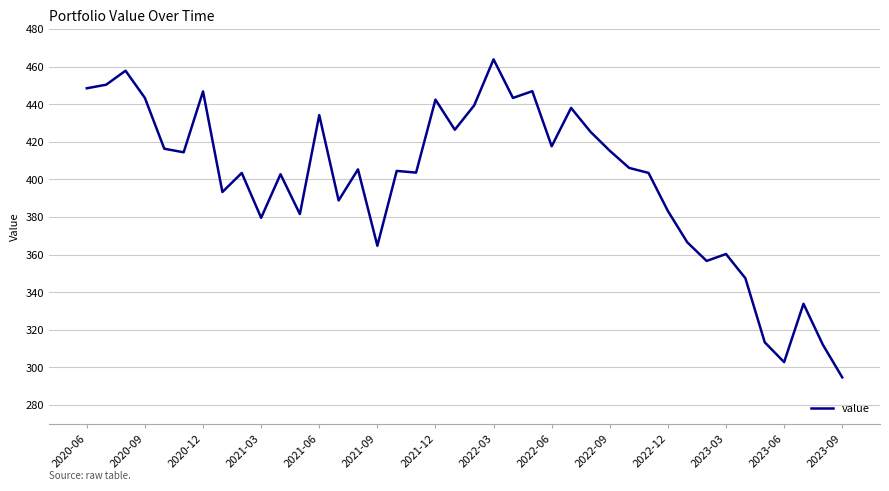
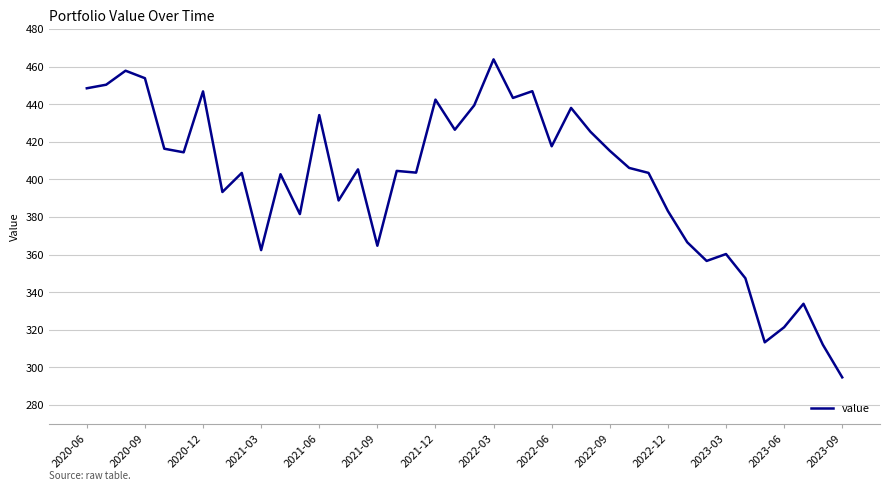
2020-09: 443 -> 454
2021-03: 380 -> 362
2023-06: 303 -> 321
